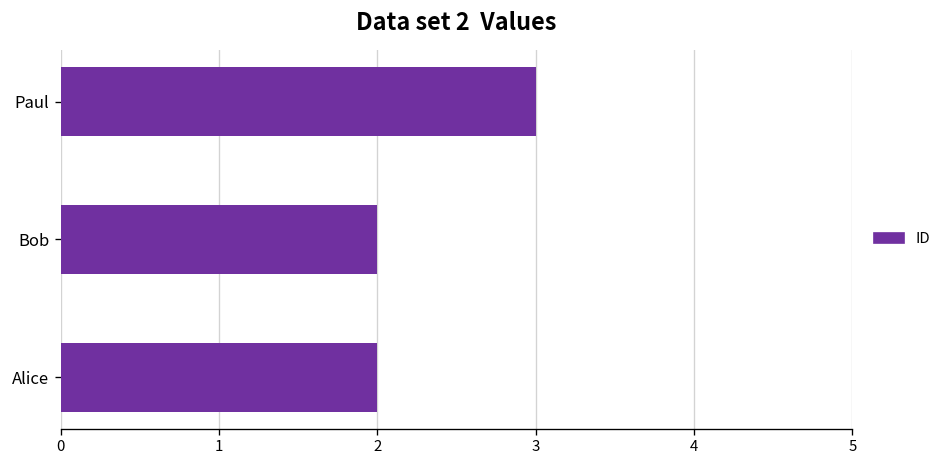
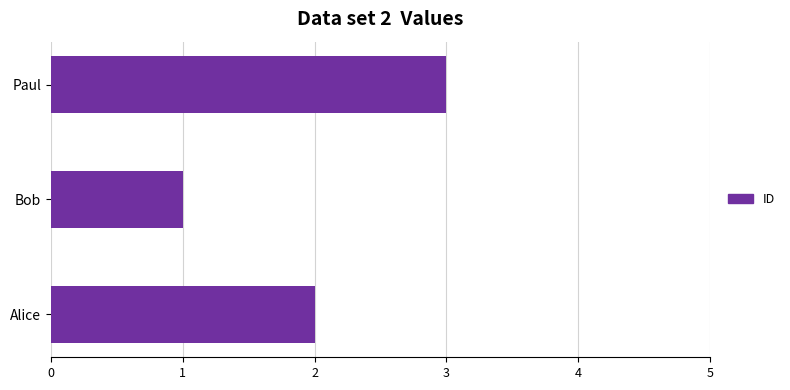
Bob: 2 -> 1
